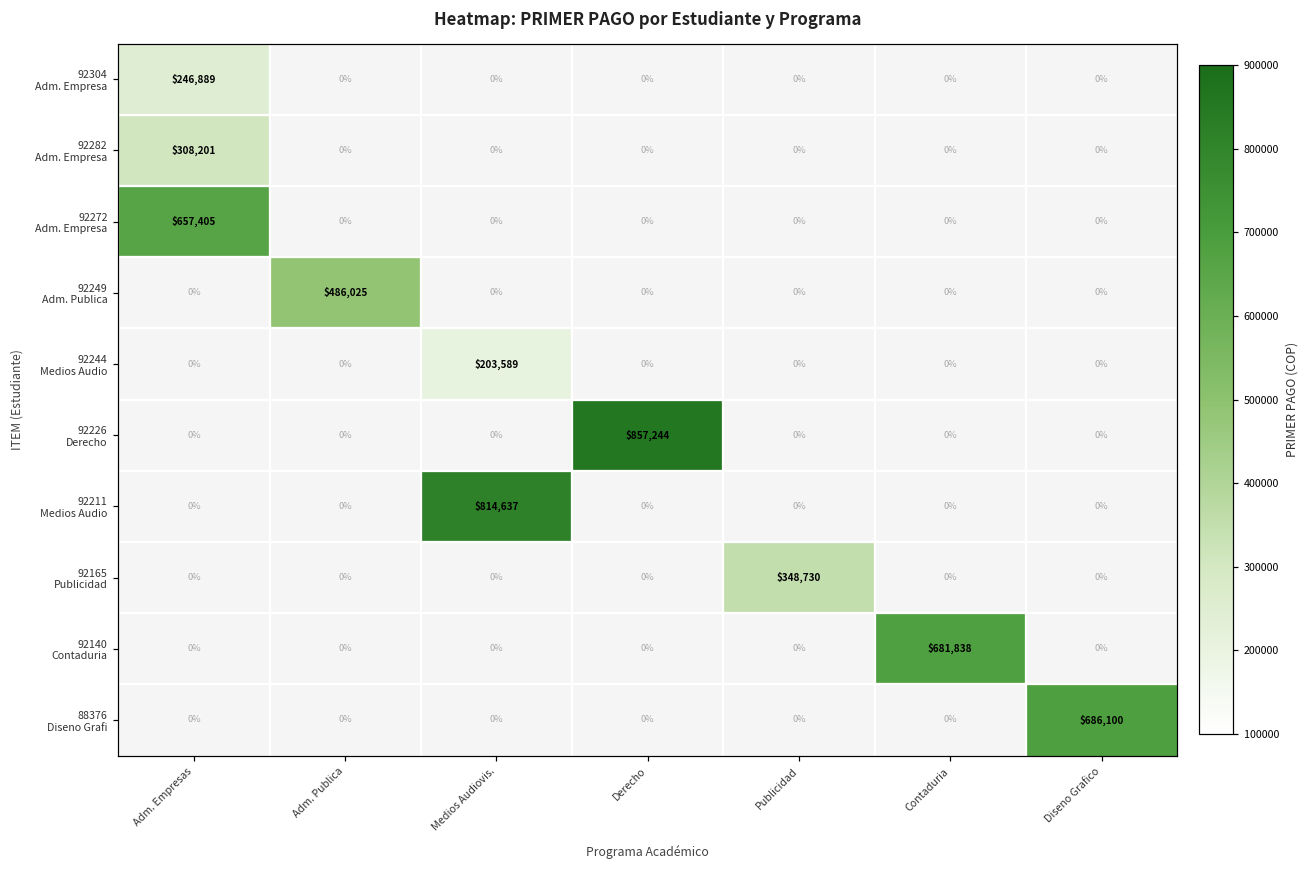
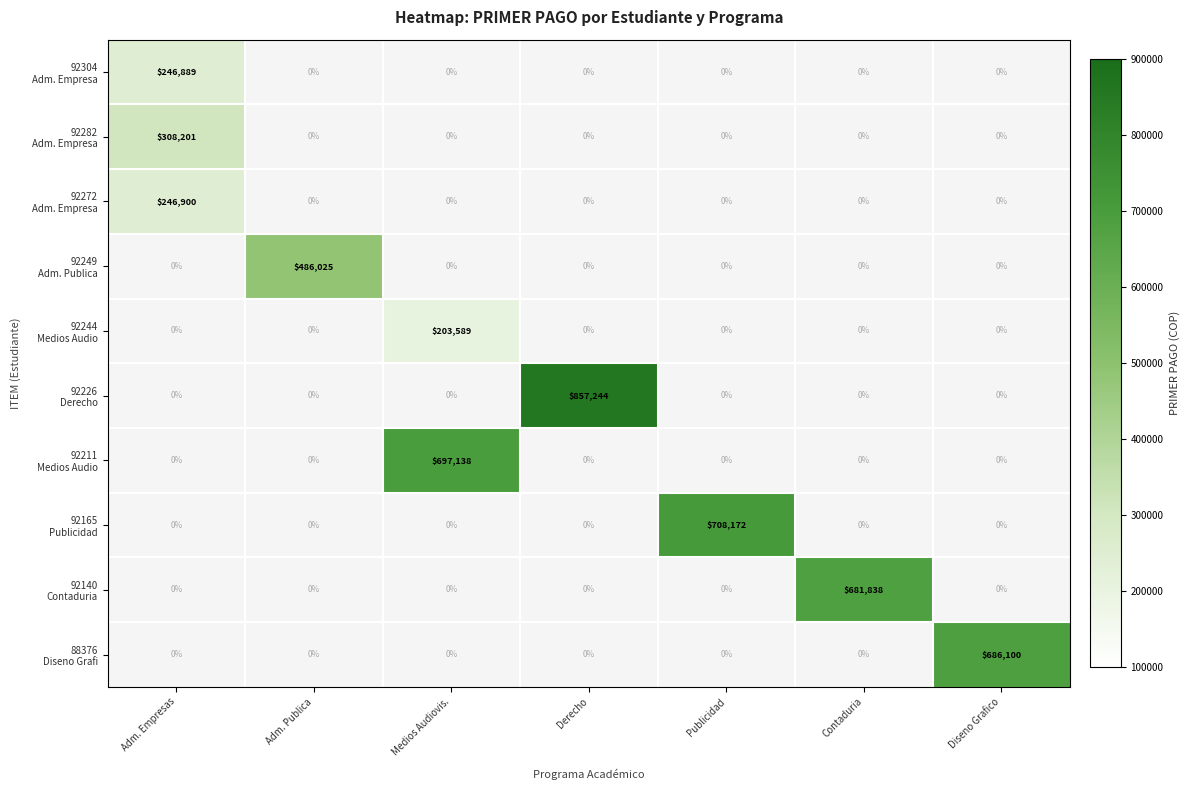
92272 Adm. Empresa, Adm. Empresas: $657,405 -> $246,900
92211 Medios Audio, Medios Audiovis.: $814,637 -> $697,138
92165 Publicidad, Publicidad: $348,730 -> $708,172
